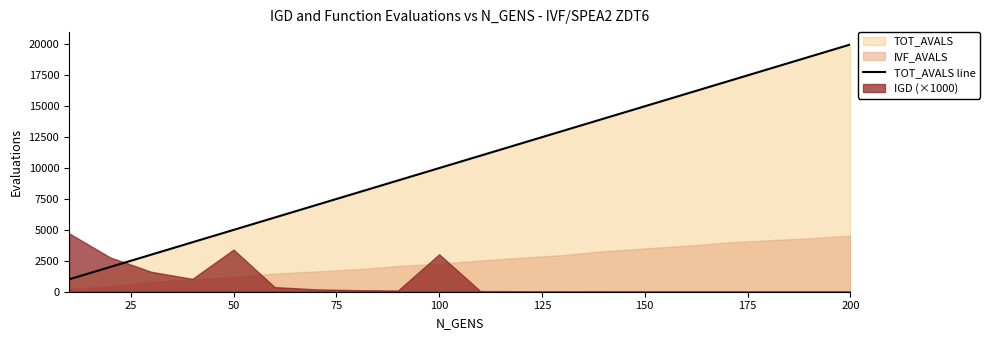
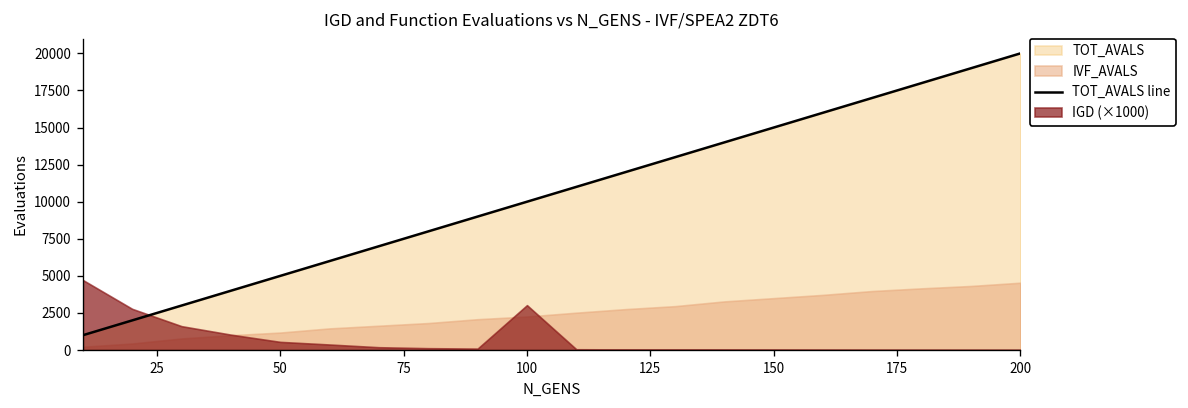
IGD (×1000), 50: 3400 -> 600
